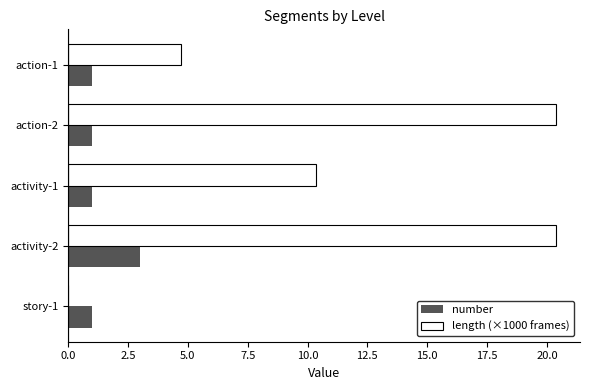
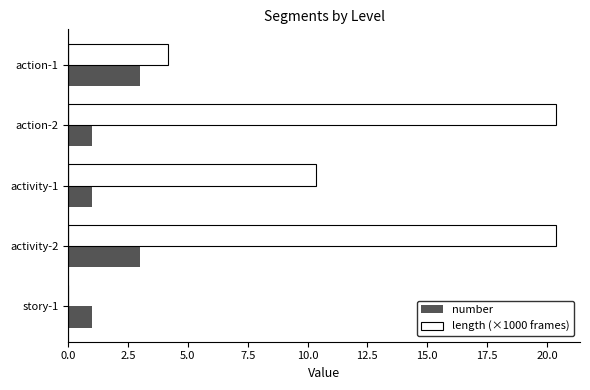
length (×1000 frames), action-1: 4.7 -> 4.2
number, action-1: 1 -> 3
